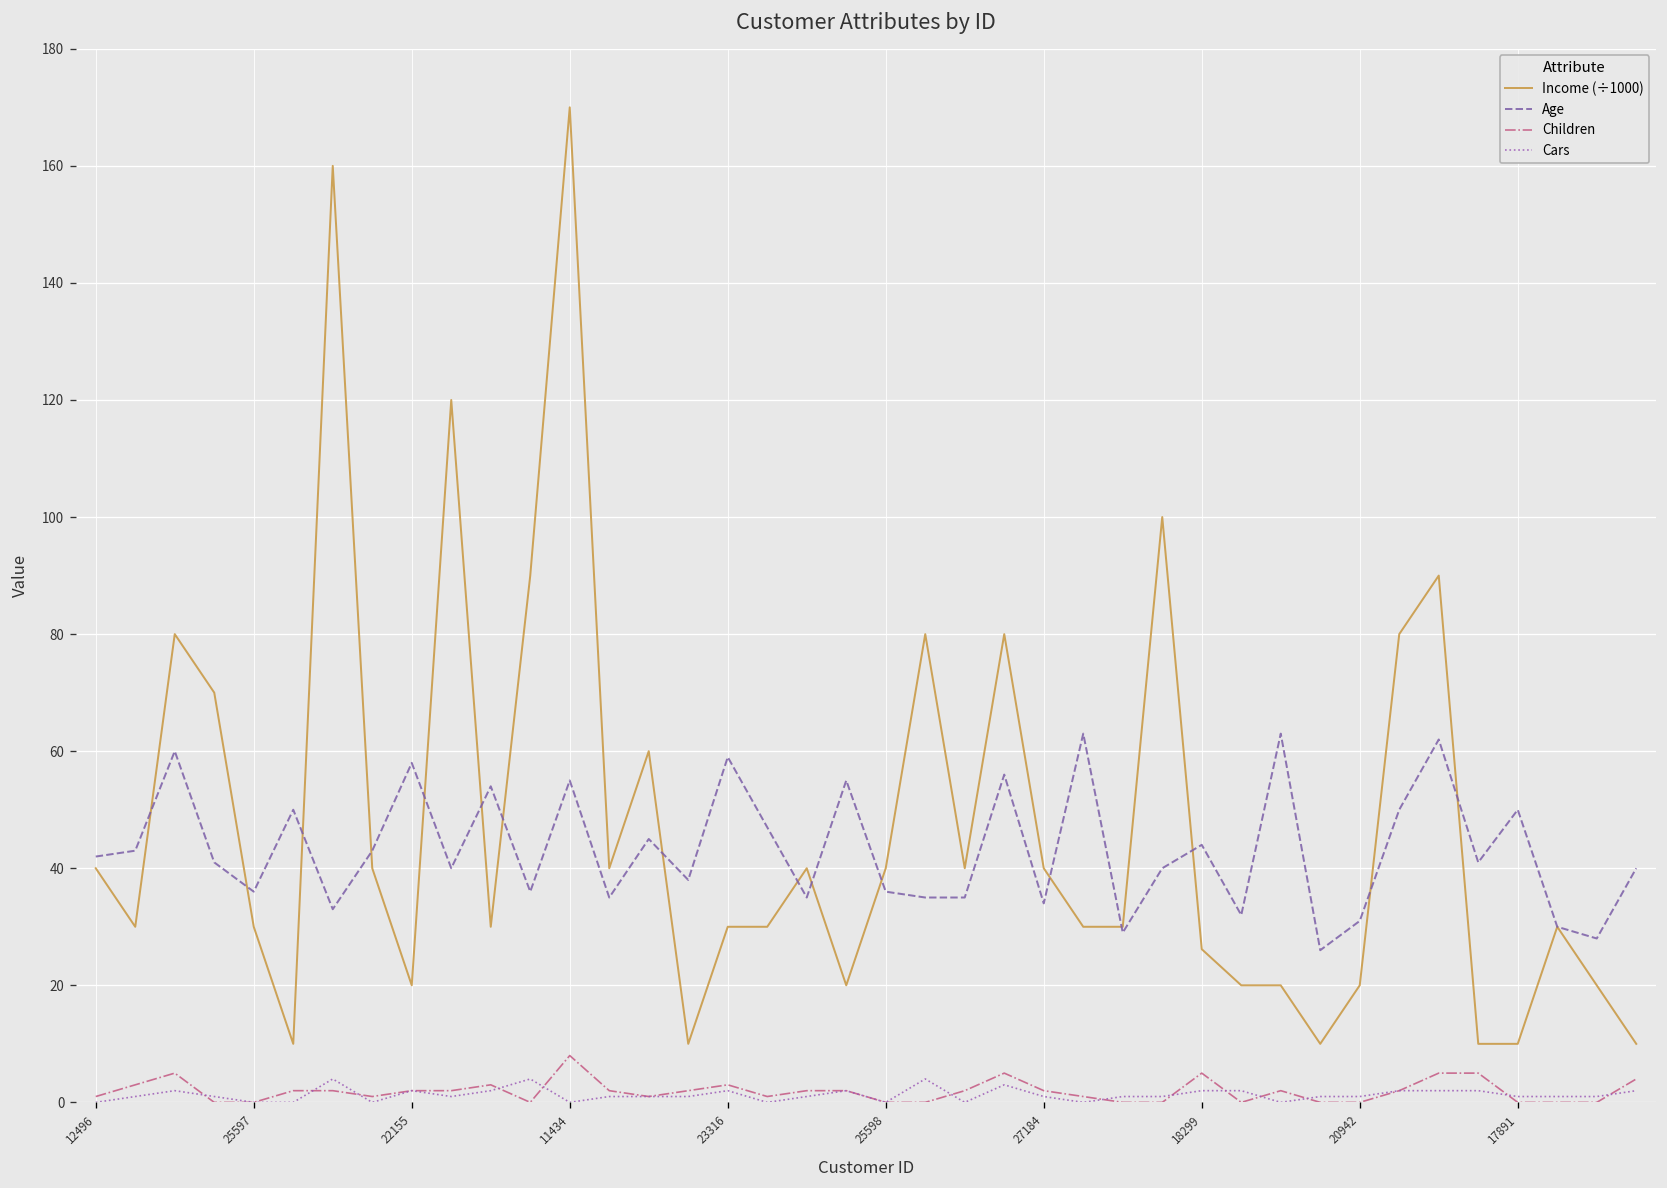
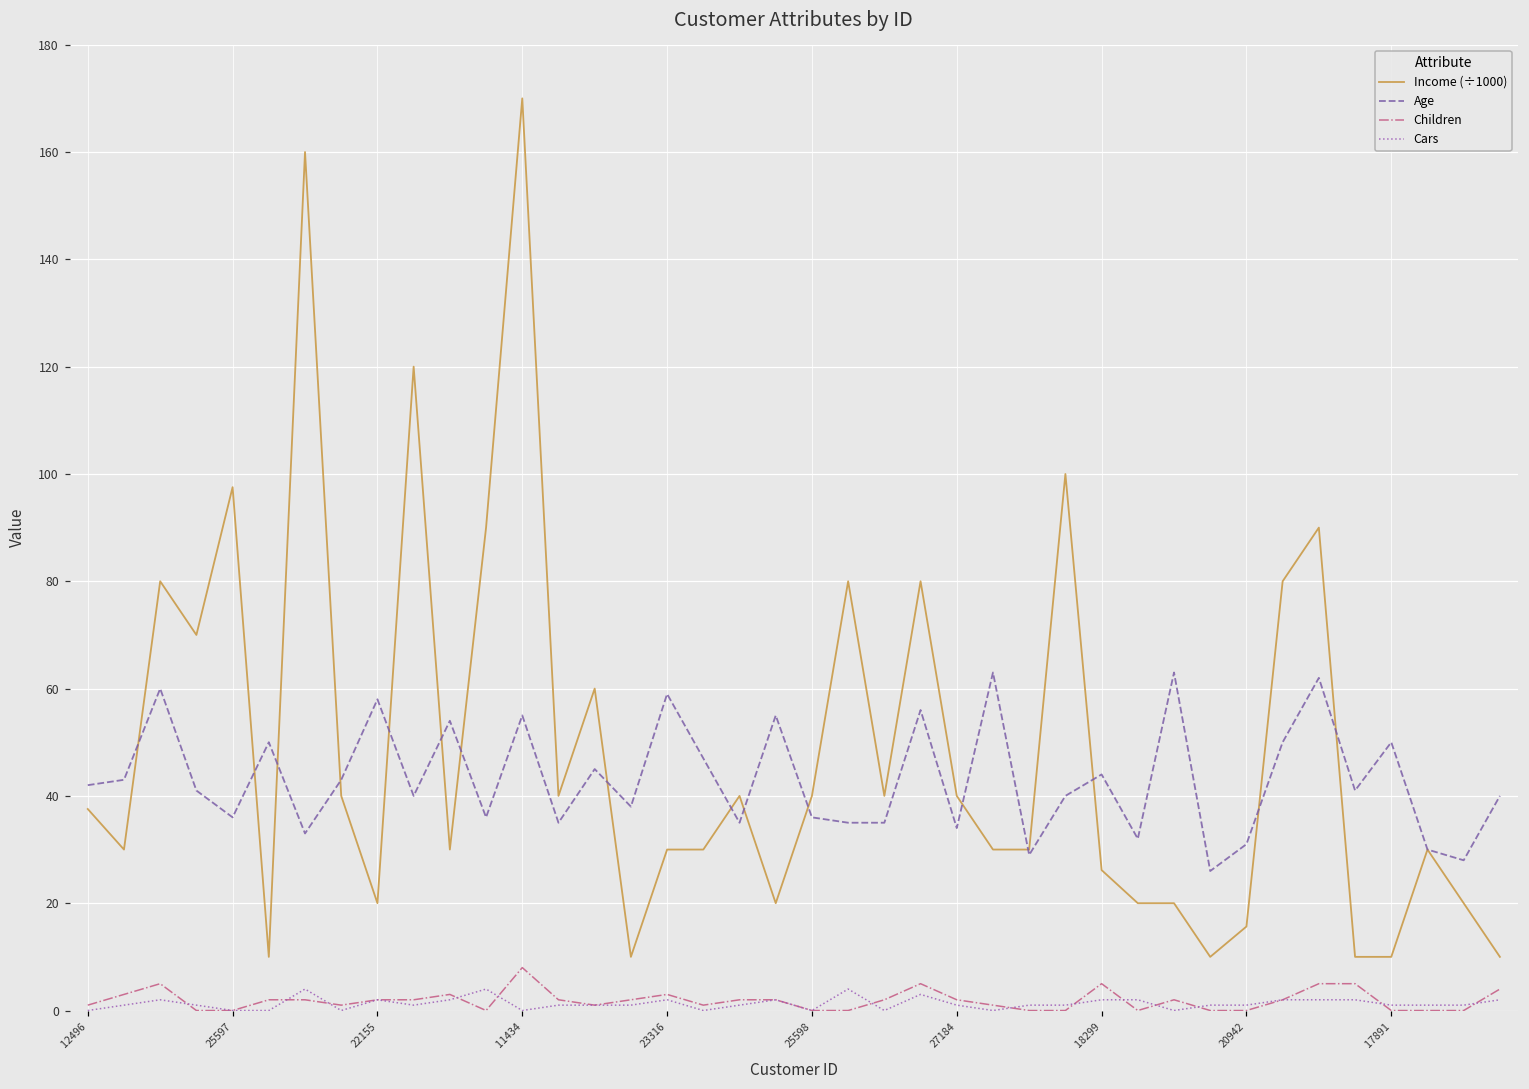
Income (÷1000), 12496: 40 -> 38
Income (÷1000), 25597: 30 -> 98
Income (÷1000), 20942: 20 -> 16
